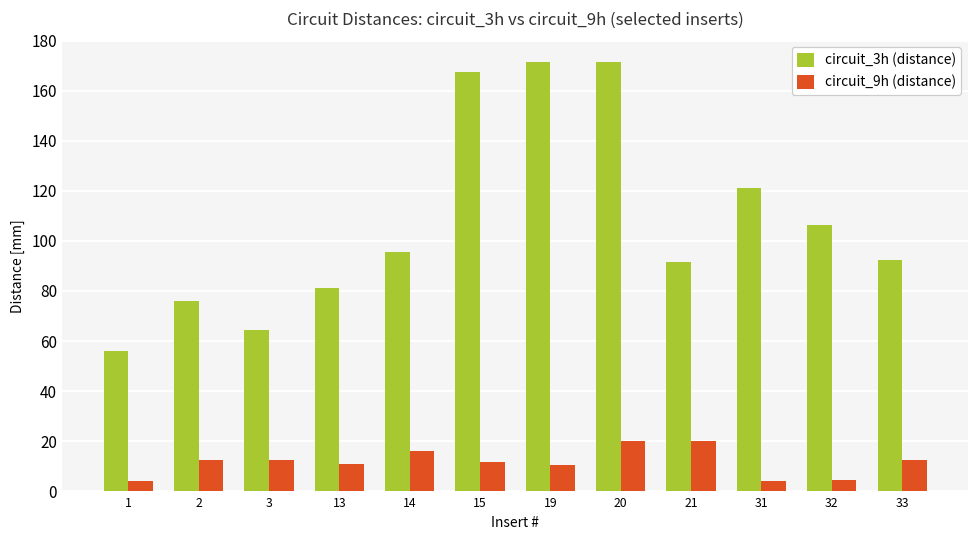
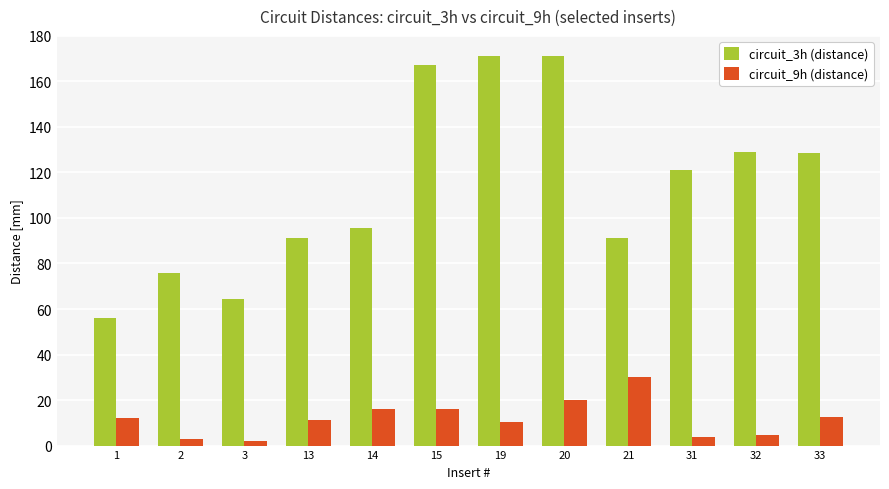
circuit_9h (distance), 1: 4 -> 12
circuit_9h (distance), 2: 12 -> 3
circuit_9h (distance), 3: 12 -> 2
circuit_3h (distance), 13: 81 -> 91
circuit_9h (distance), 15: 12 -> 16
circuit_9h (distance), 21: 20 -> 30
circuit_3h (distance), 32: 106 -> 129
circuit_3h (distance), 33: 93 -> 129
